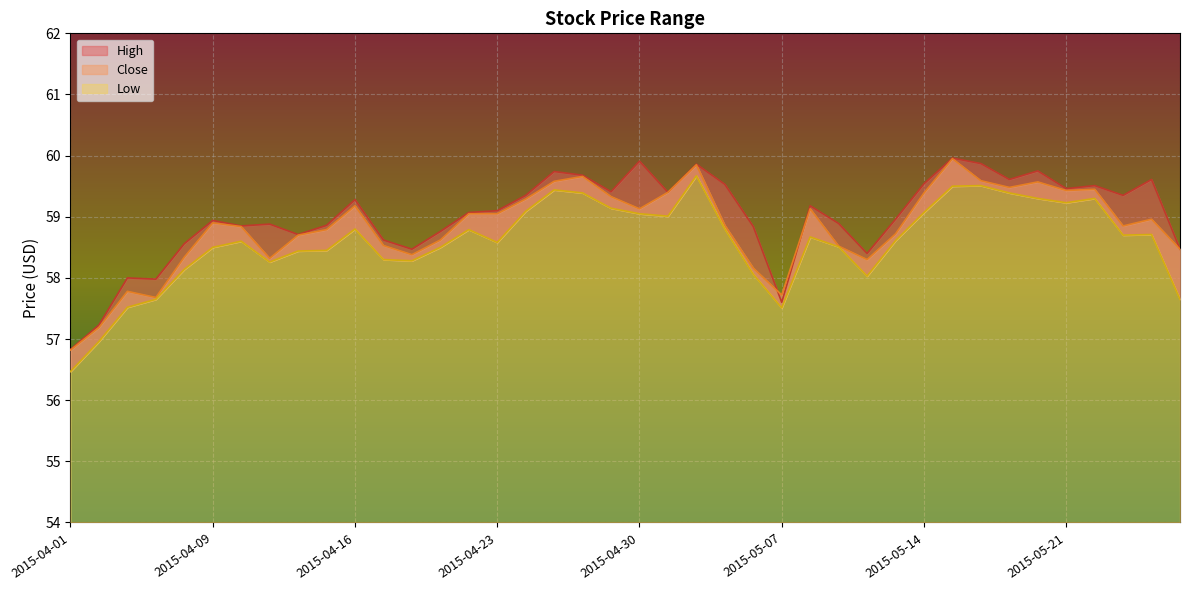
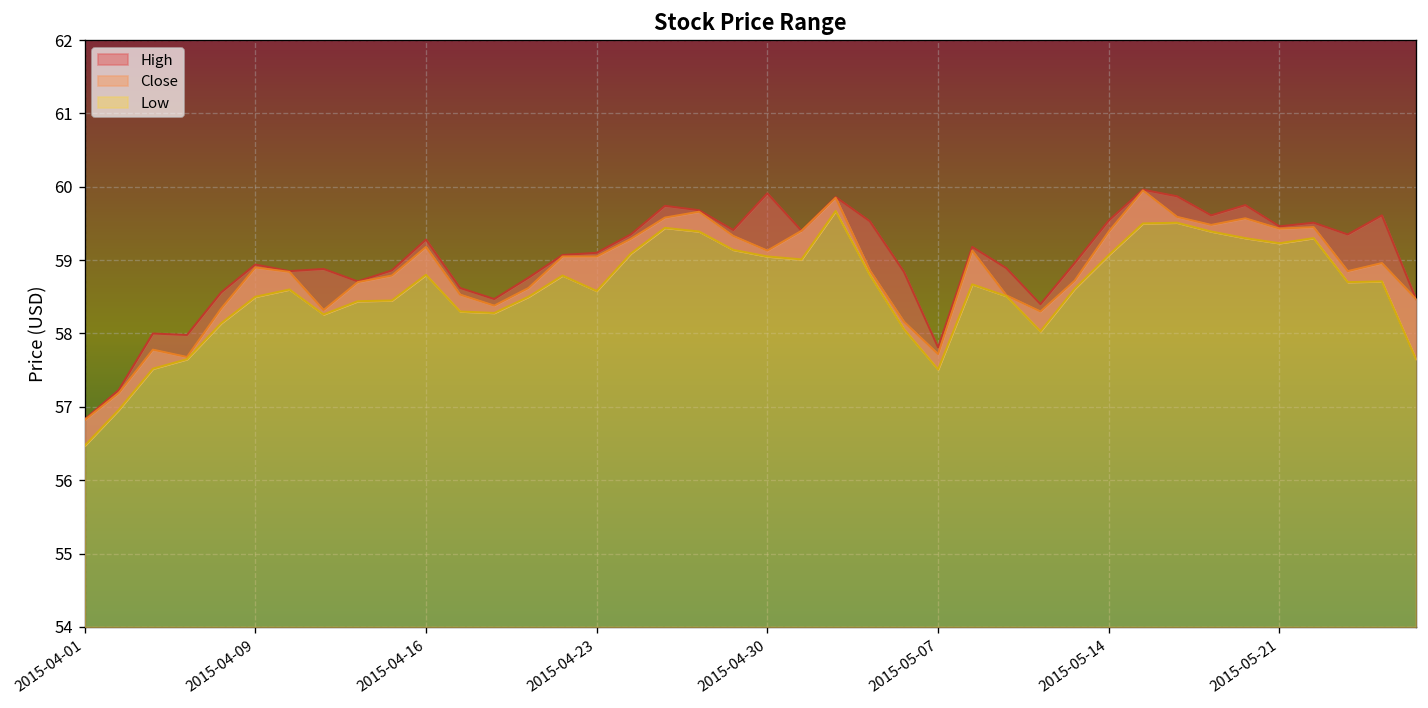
High, 2015-05-07: 57.6 -> 57.8
